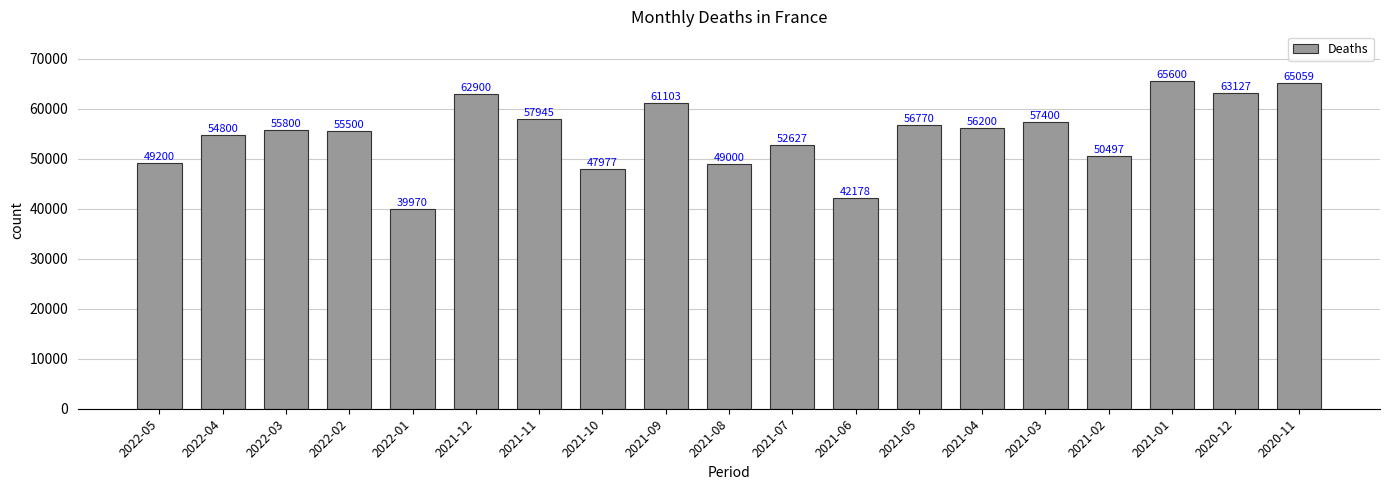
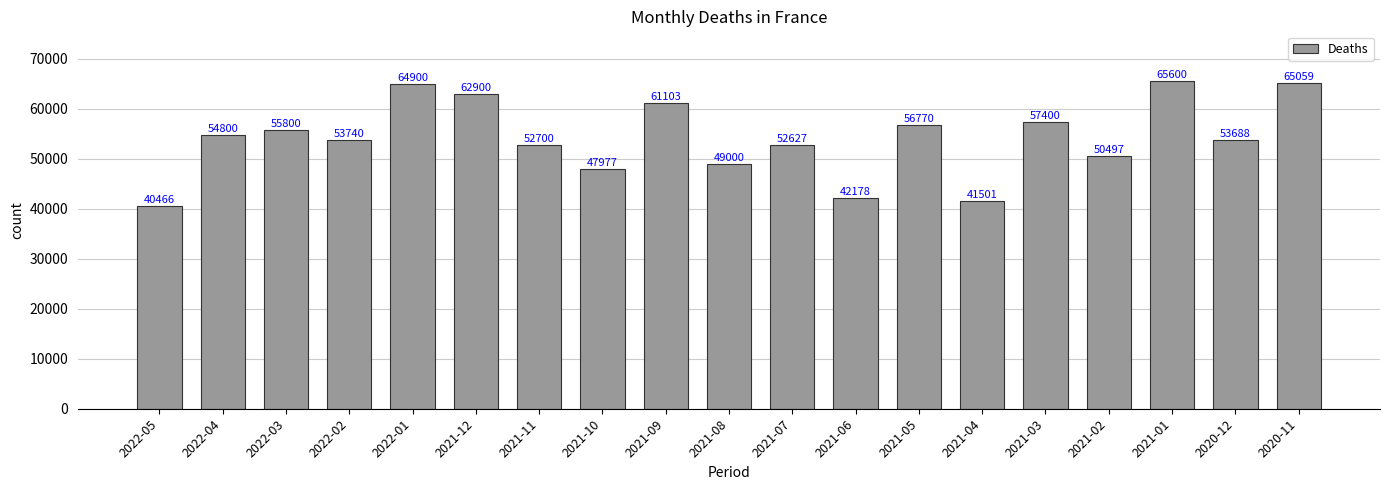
2022-05: 49200 -> 40466
2022-02: 55500 -> 53740
2022-01: 39970 -> 64900
2021-11: 57945 -> 52700
2021-04: 56200 -> 41501
2020-12: 63127 -> 53688
